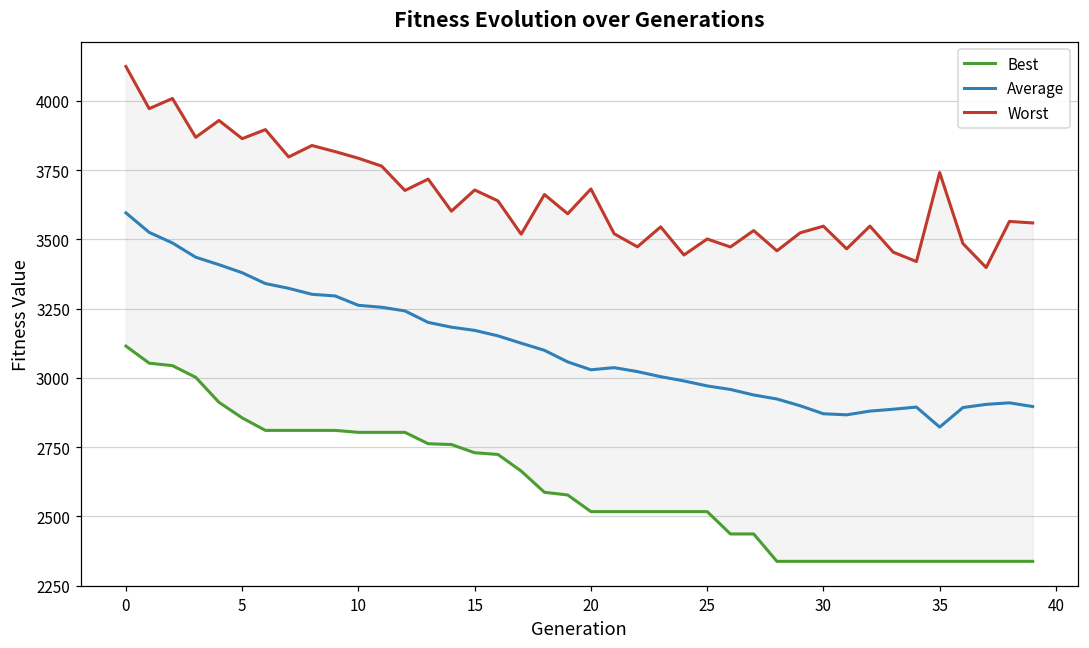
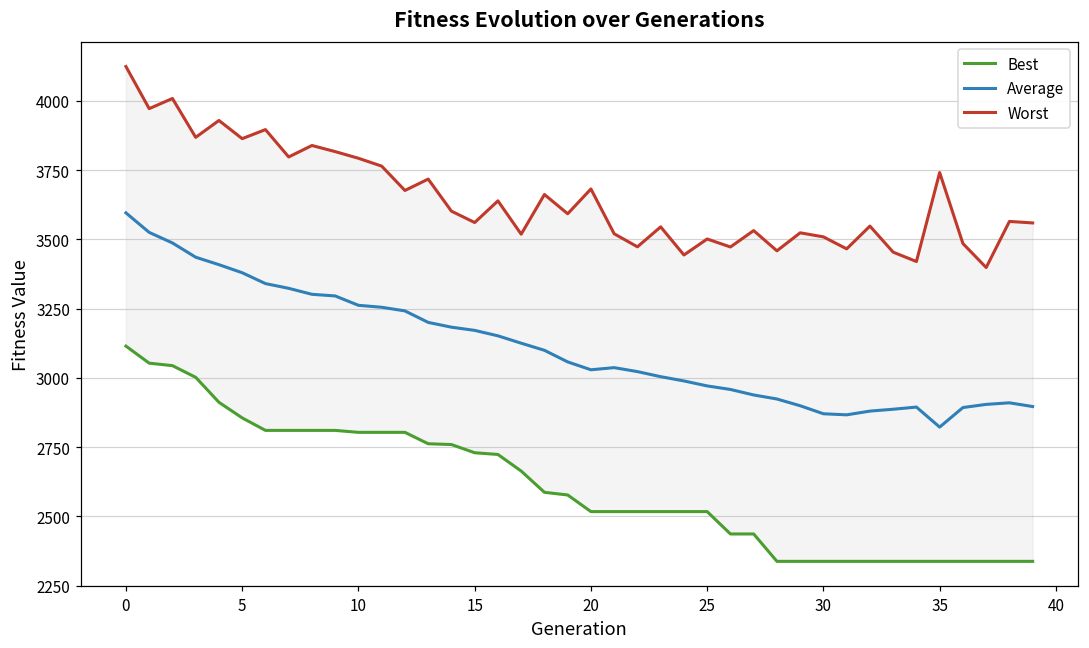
Worst, 15: 3680 -> 3560
Worst, 30: 3550 -> 3510
